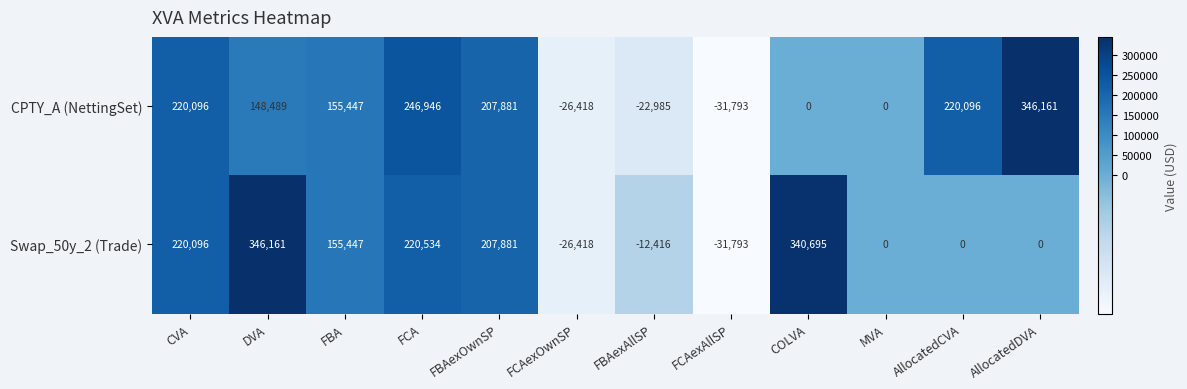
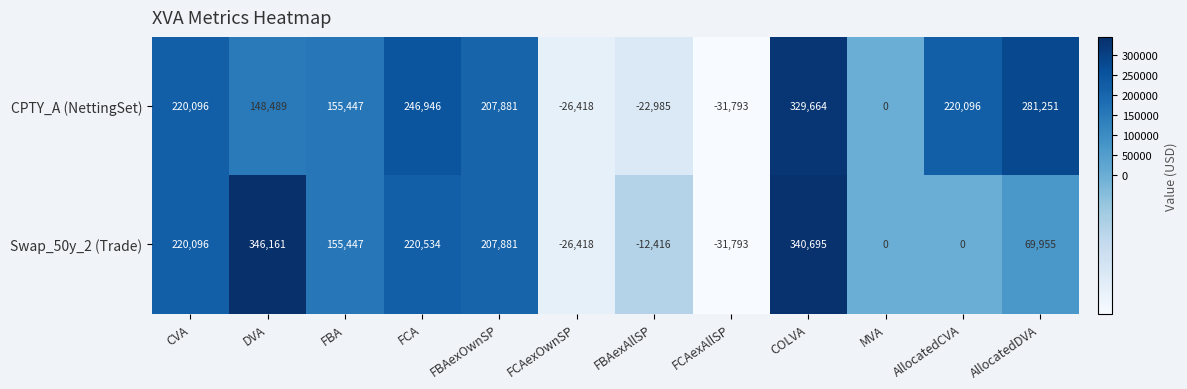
CPTY_A (NettingSet), COLVA: 0 -> 329,664
CPTY_A (NettingSet), AllocatedDVA: 346,161 -> 281,251
Swap_50y_2 (Trade), AllocatedDVA: 0 -> 69,955
